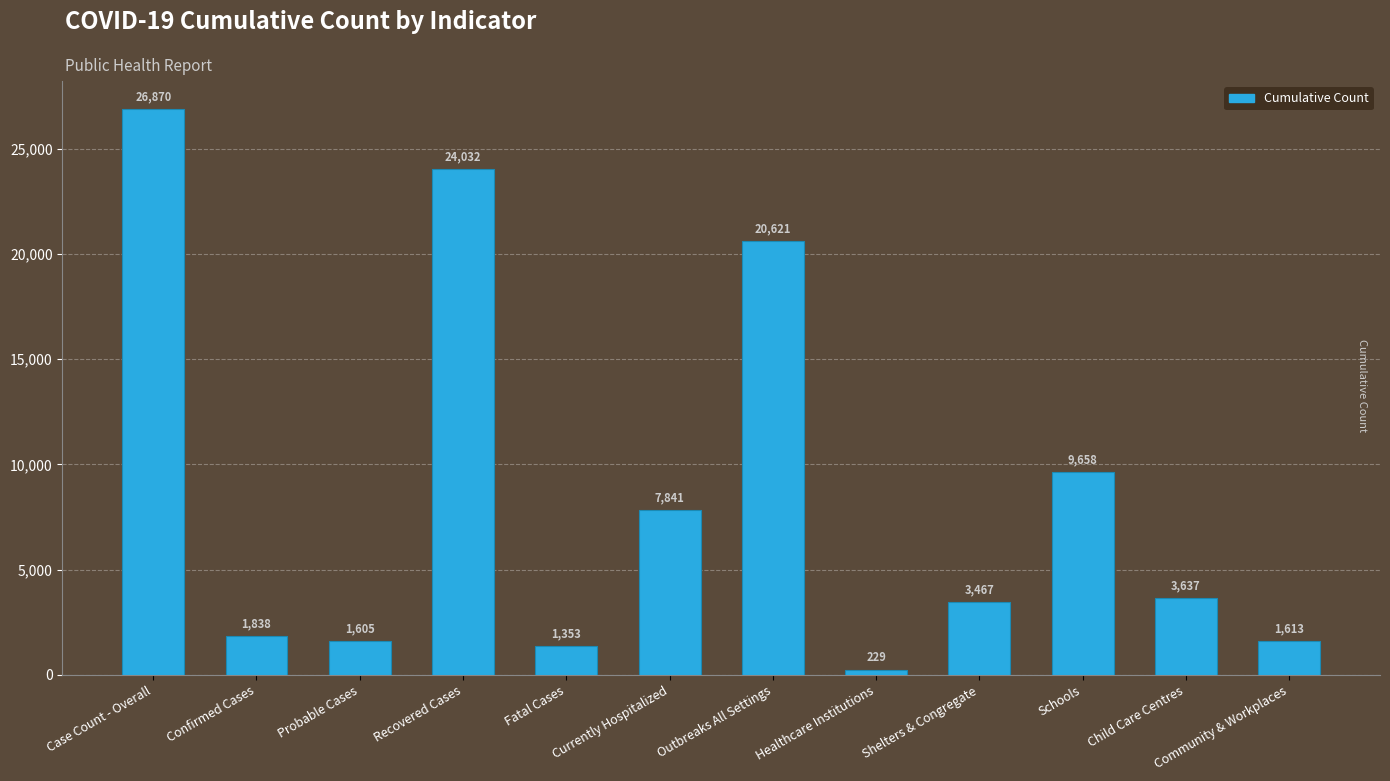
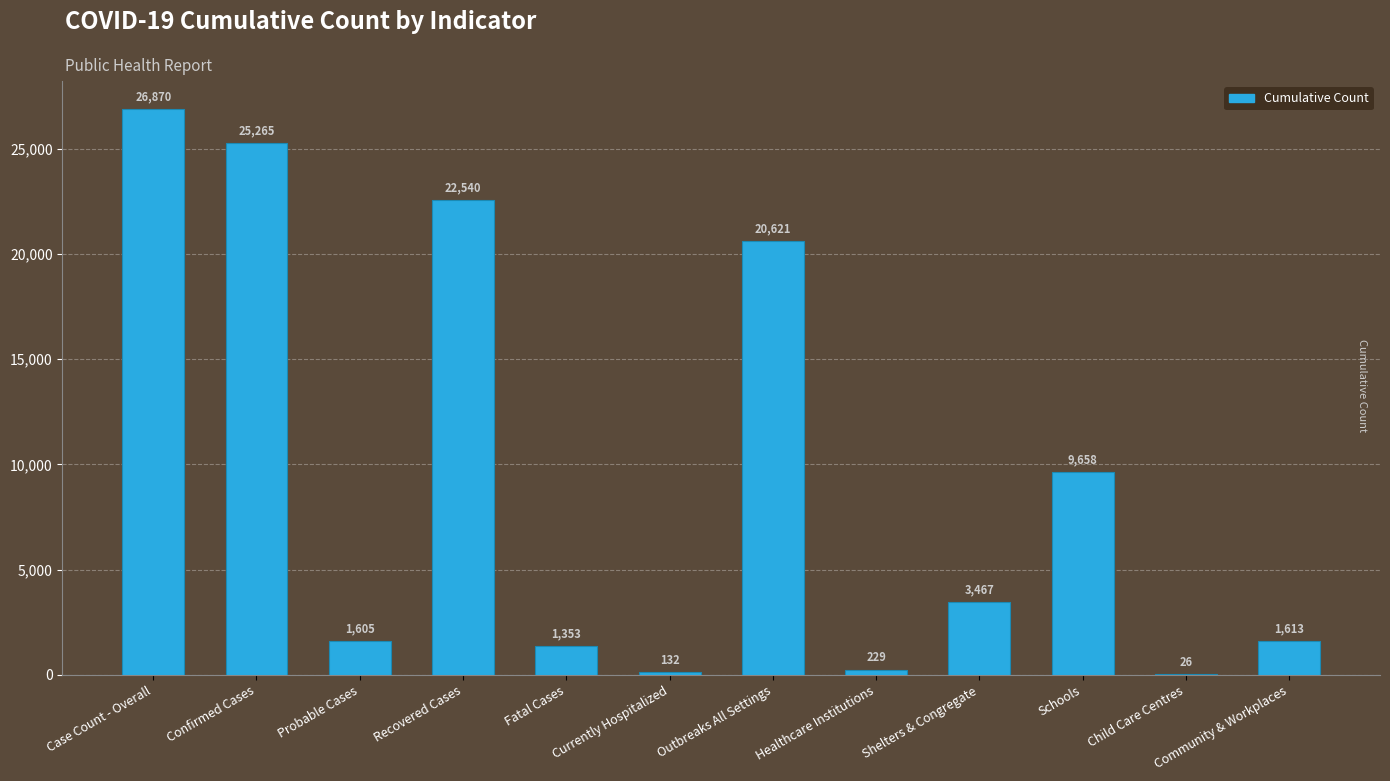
Confirmed Cases: 1,838 -> 25,265
Recovered Cases: 24,032 -> 22,540
Currently Hospitalized: 7,841 -> 132
Child Care Centres: 3,637 -> 26
